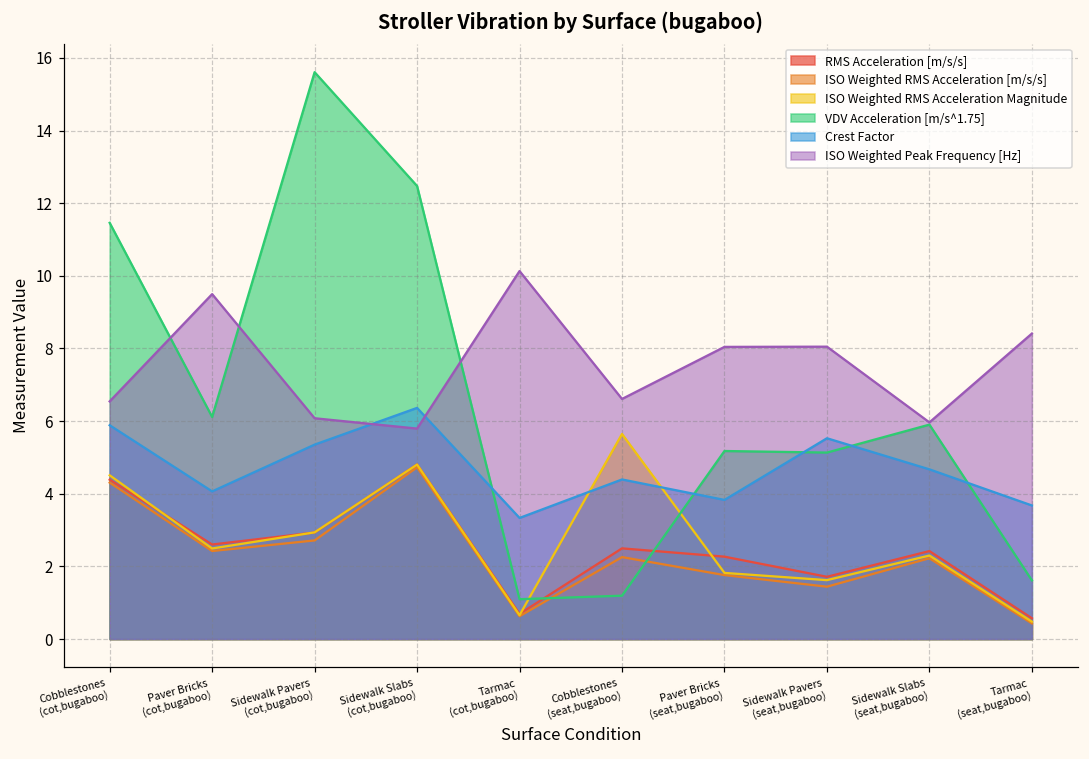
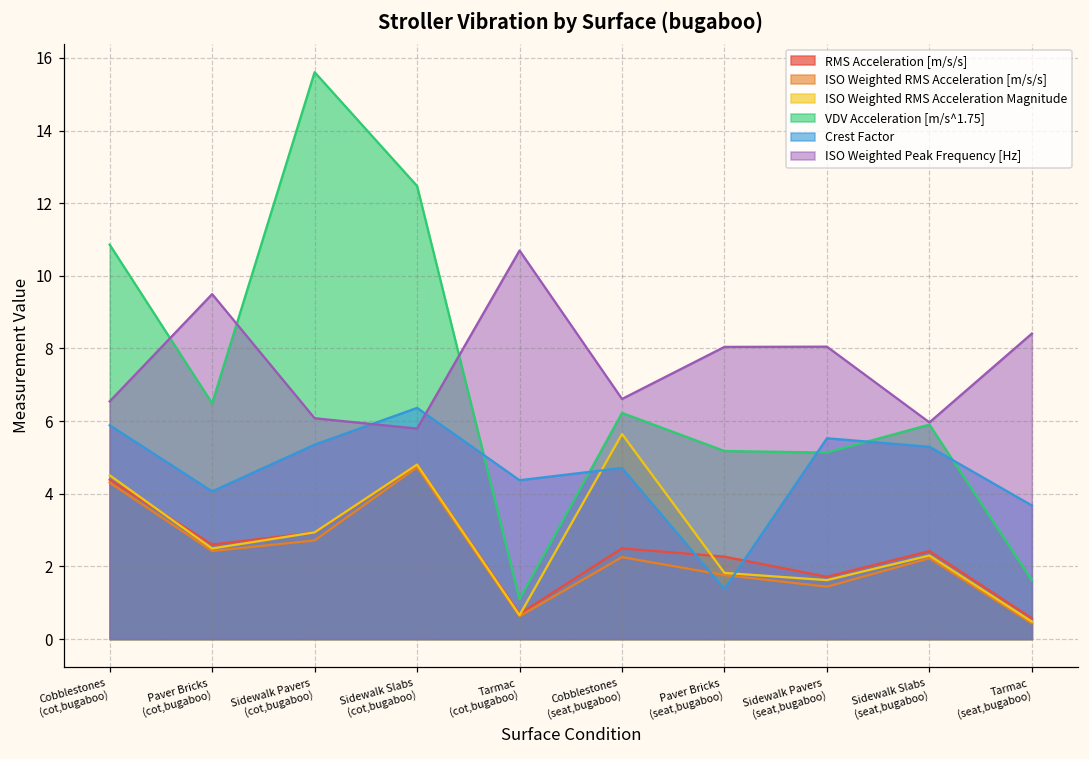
VDV Acceleration [m/s^1.75], Cobblestones (cot,bugaboo): 11.5 -> 10.9
VDV Acceleration [m/s^1.75], Paver Bricks (cot,bugaboo): 6.1 -> 6.5
Crest Factor, Tarmac (cot,bugaboo): 3.3 -> 4.4
ISO Weighted Peak Frequency [Hz], Tarmac (cot,bugaboo): 10.1 -> 10.7
VDV Acceleration [m/s^1.75], Cobblestones (seat,bugaboo): 1.2 -> 6.2
Crest Factor, Cobblestones (seat,bugaboo): 4.4 -> 4.7
Crest Factor, Paver Bricks (seat,bugaboo): 3.8 -> 1.4
Crest Factor, Sidewalk Slabs (seat,bugaboo): 4.7 -> 5.3
